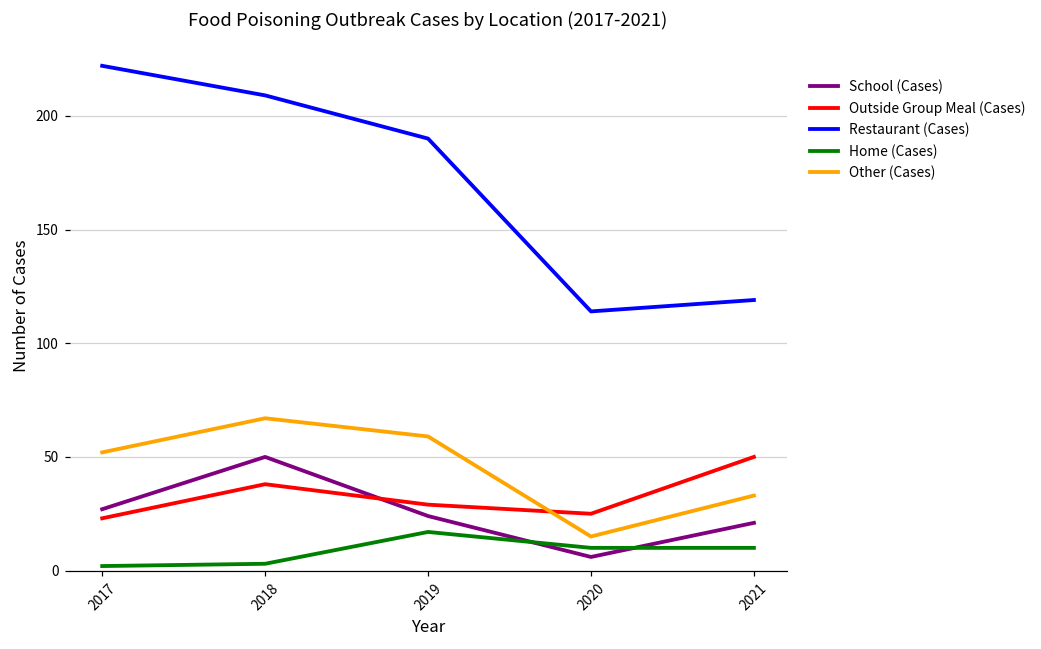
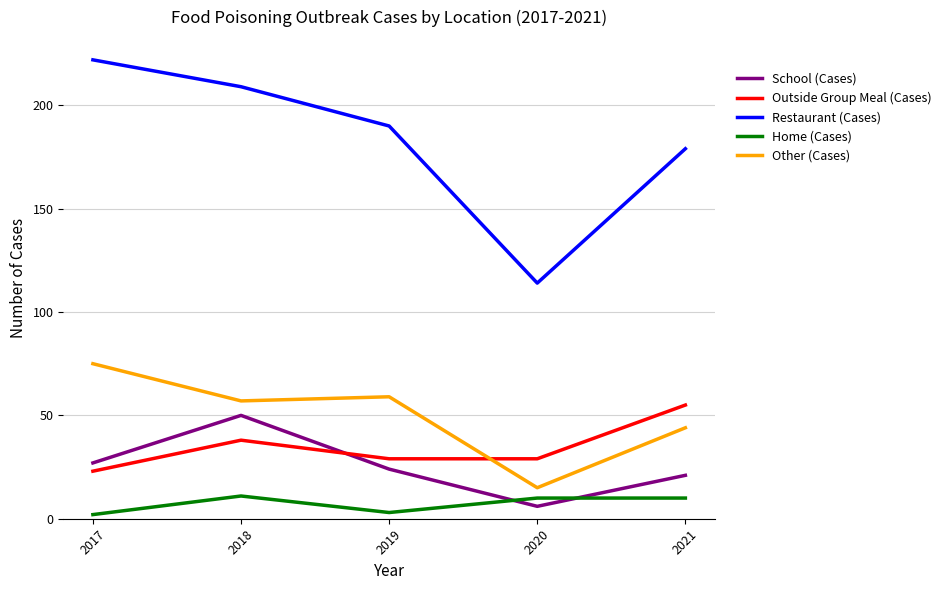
Other (Cases), 2017: 52 -> 75
Home (Cases), 2018: 3 -> 11
Other (Cases), 2018: 67 -> 57
Home (Cases), 2019: 17 -> 3
Outside Group Meal (Cases), 2020: 25 -> 29
Outside Group Meal (Cases), 2021: 50 -> 55
Restaurant (Cases), 2021: 119 -> 179
Other (Cases), 2021: 33 -> 44
